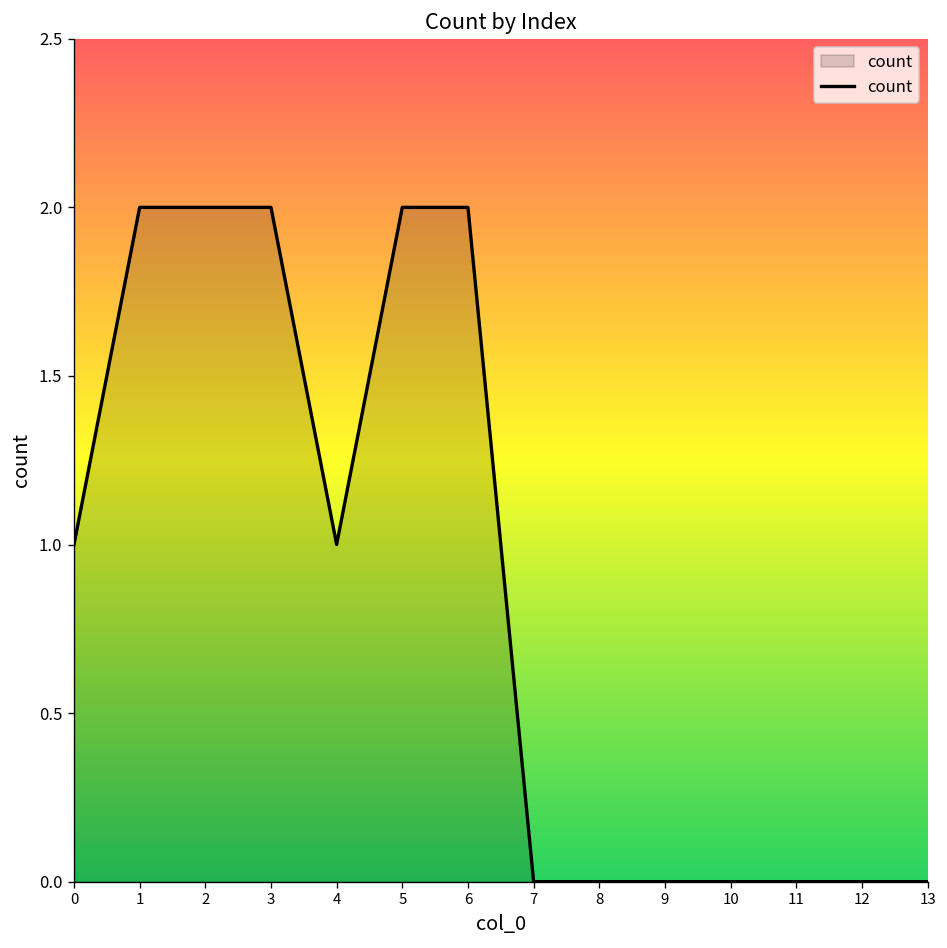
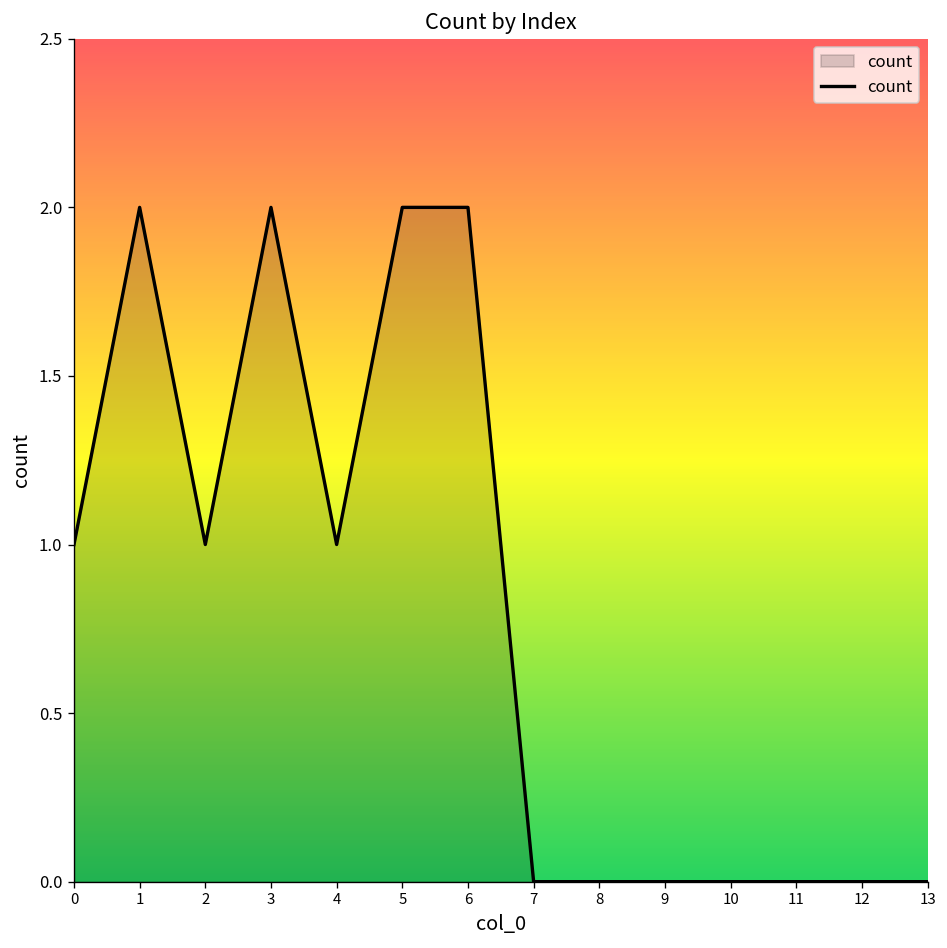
2: 2 -> 1
